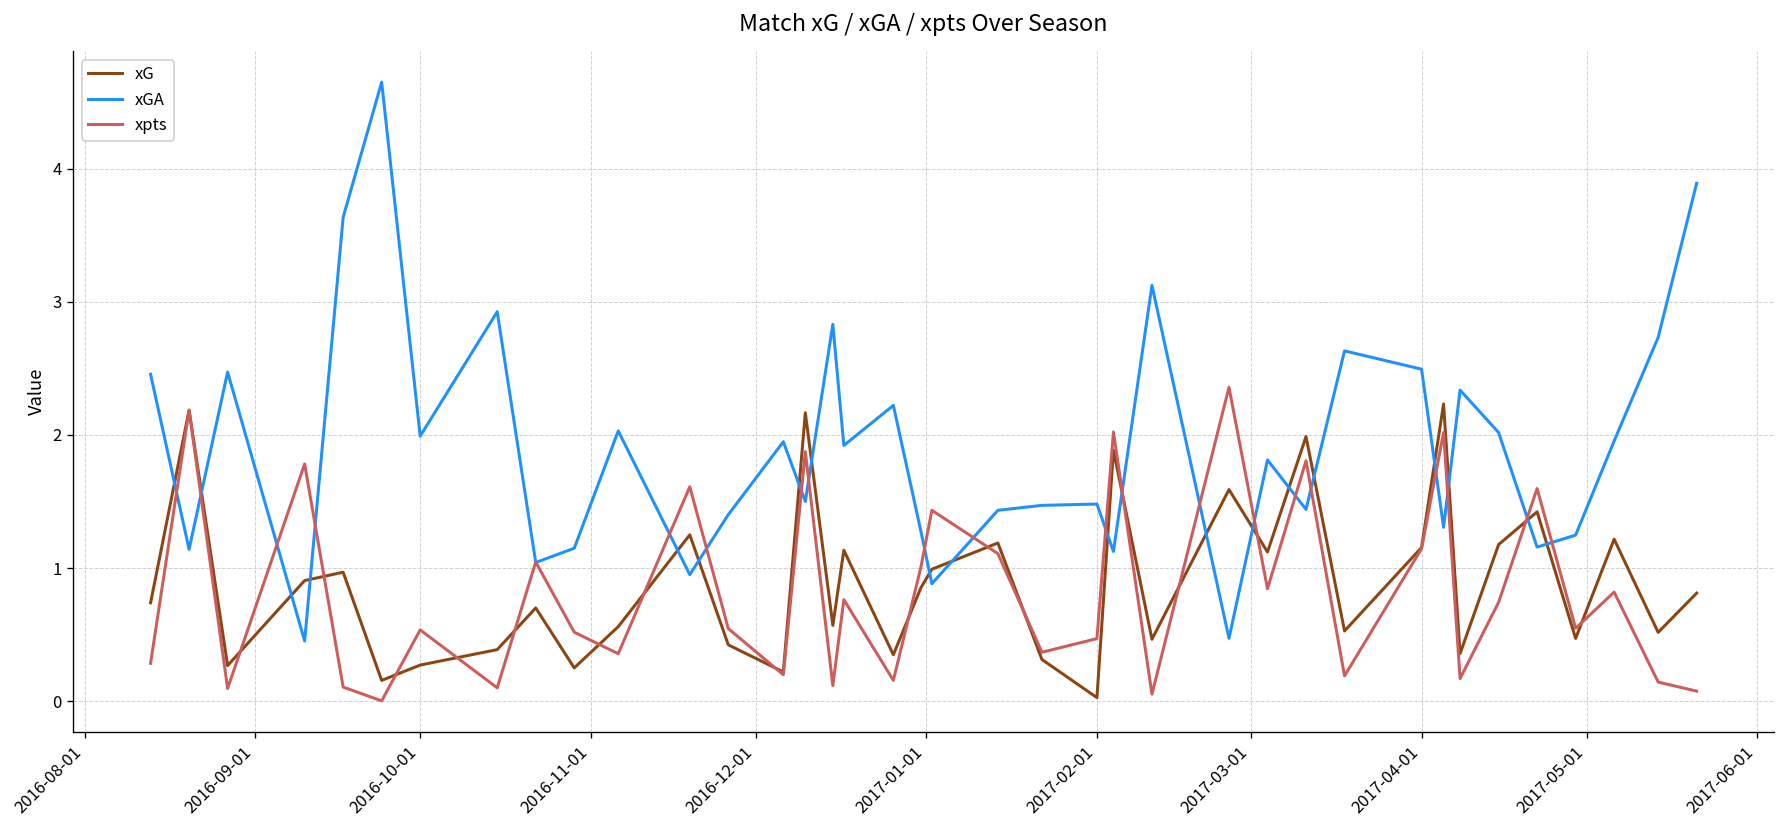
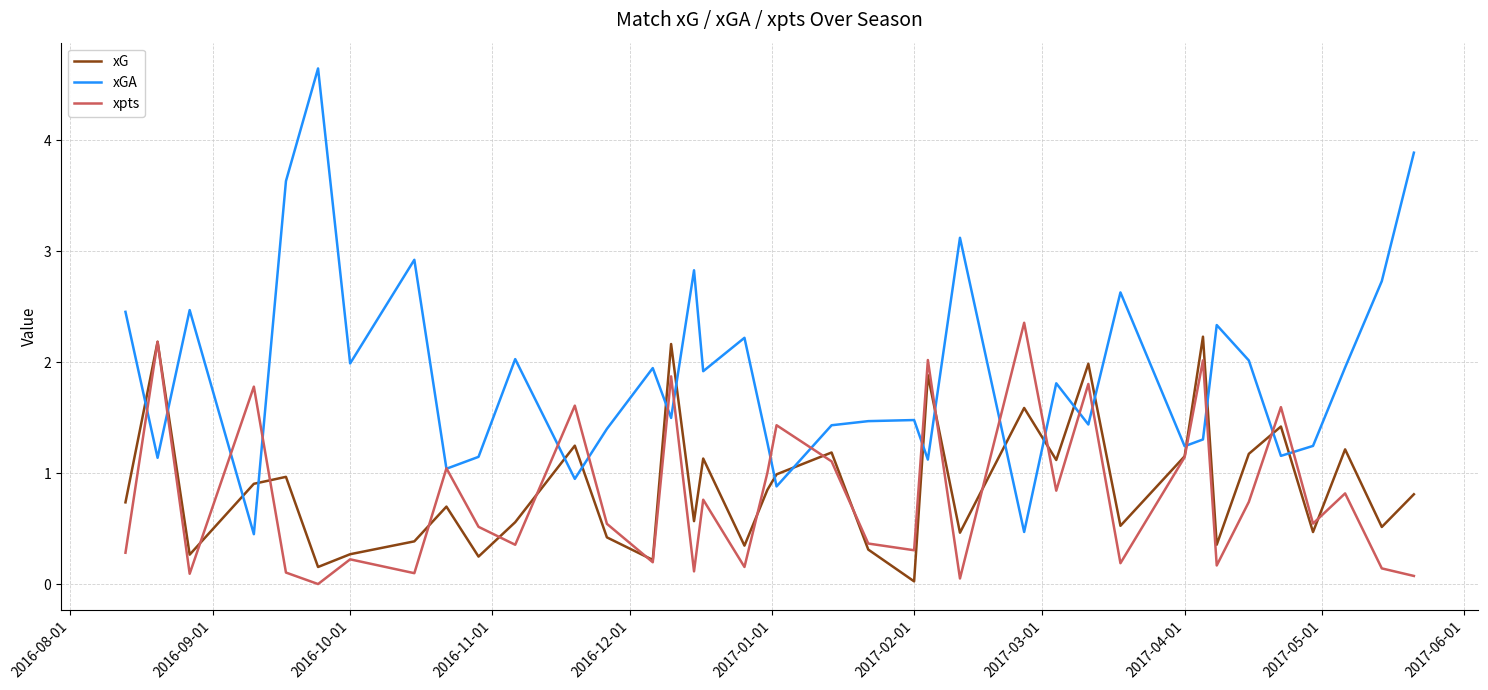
xpts, 2016-10-01: 0.54 -> 0.23
xpts, 2017-02-01: 0.47 -> 0.31
xGA, 2017-04-01: 2.49 -> 1.25
